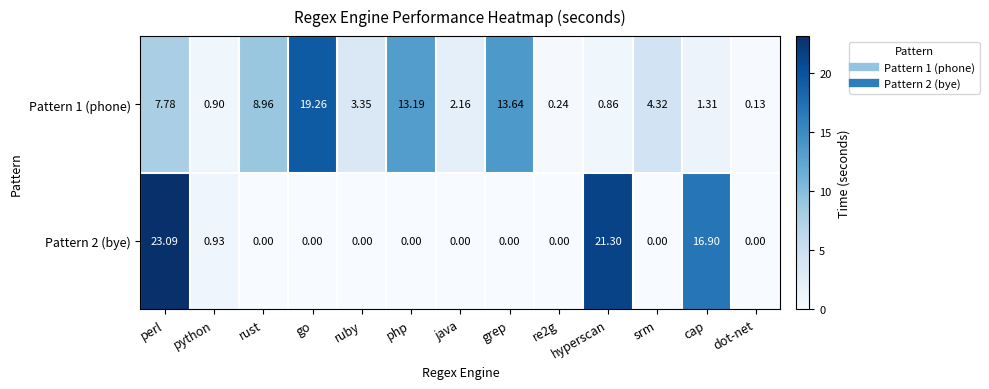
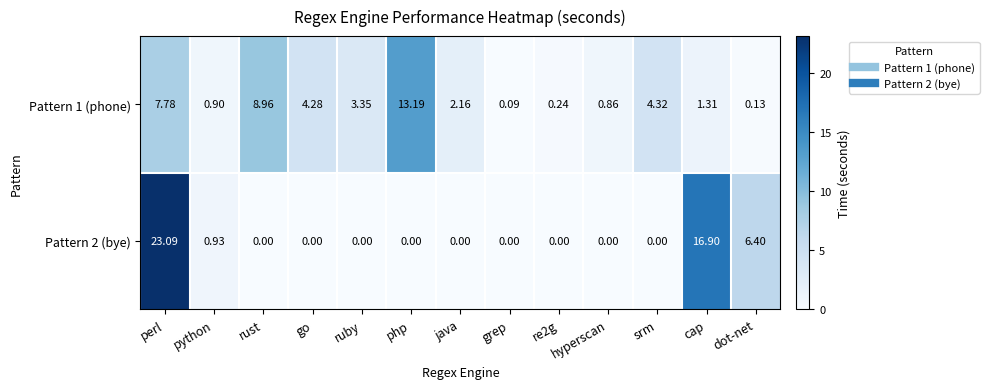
Pattern 1 (phone), go: 19.26 -> 4.28
Pattern 1 (phone), grep: 13.64 -> 0.09
Pattern 2 (bye), hyperscan: 21.30 -> 0.00
Pattern 2 (bye), dot-net: 0.00 -> 6.40
